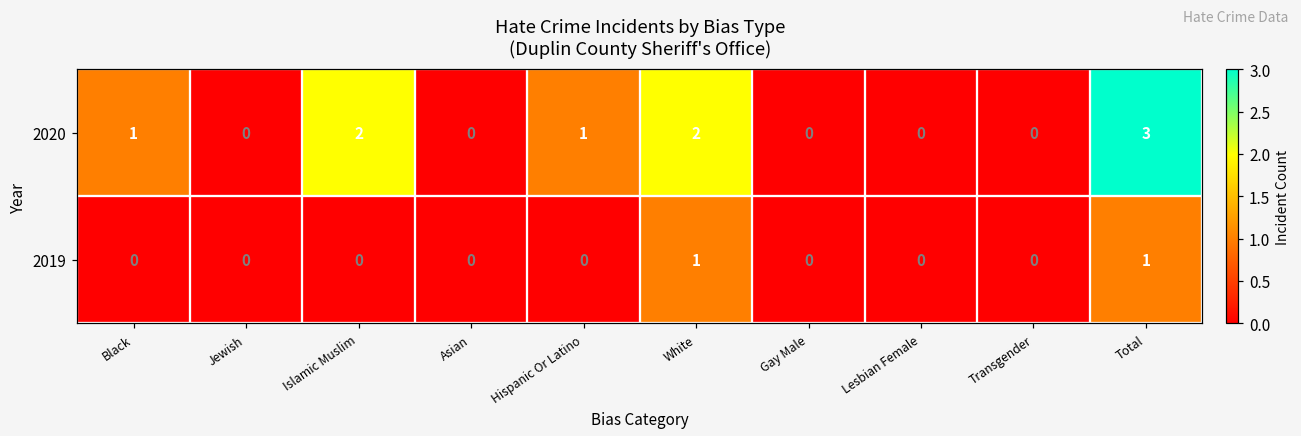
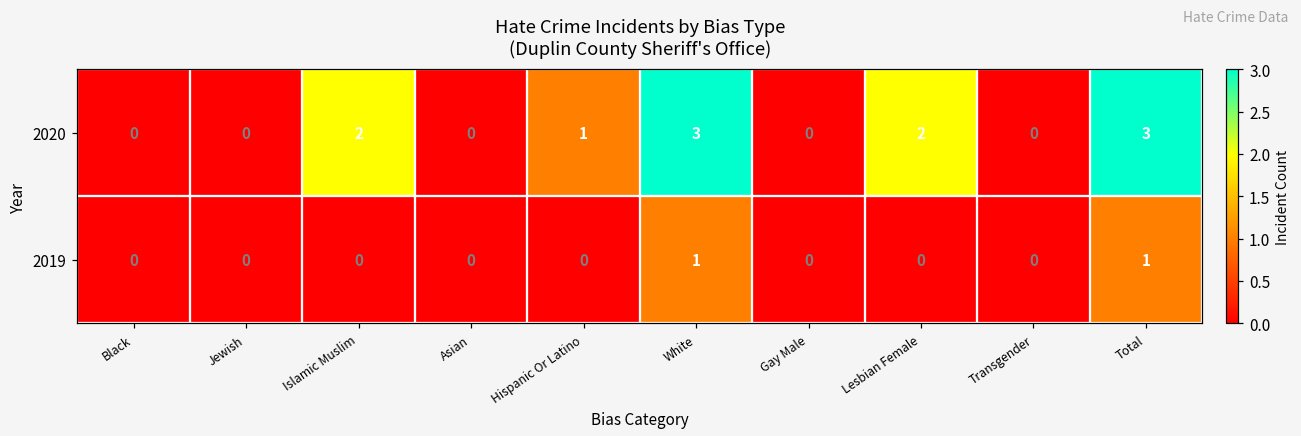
2020, Black: 1 -> 0
2020, White: 2 -> 3
2020, Lesbian Female: 0 -> 2
